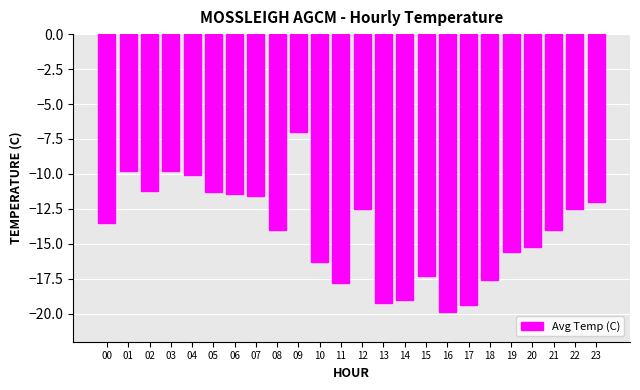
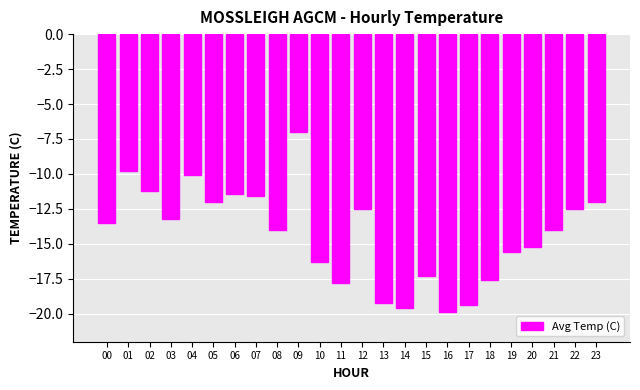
03: -9.8 -> -13.2
05: -11.3 -> -12.0
14: -19.0 -> -19.6
